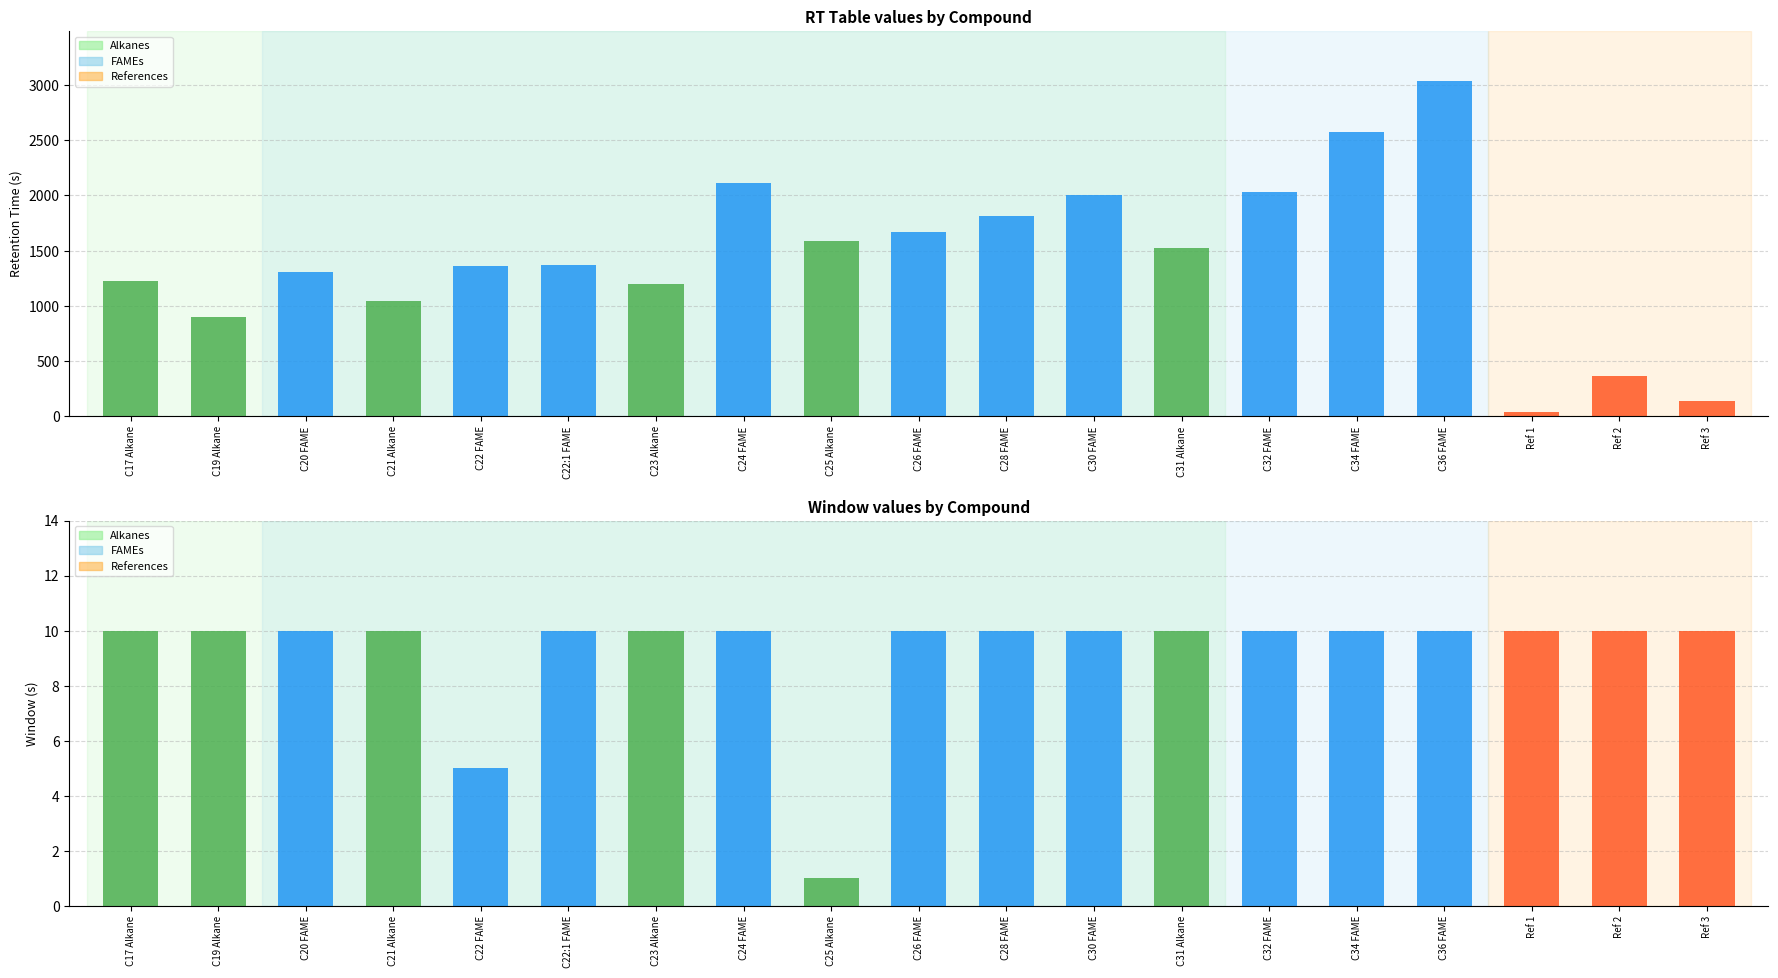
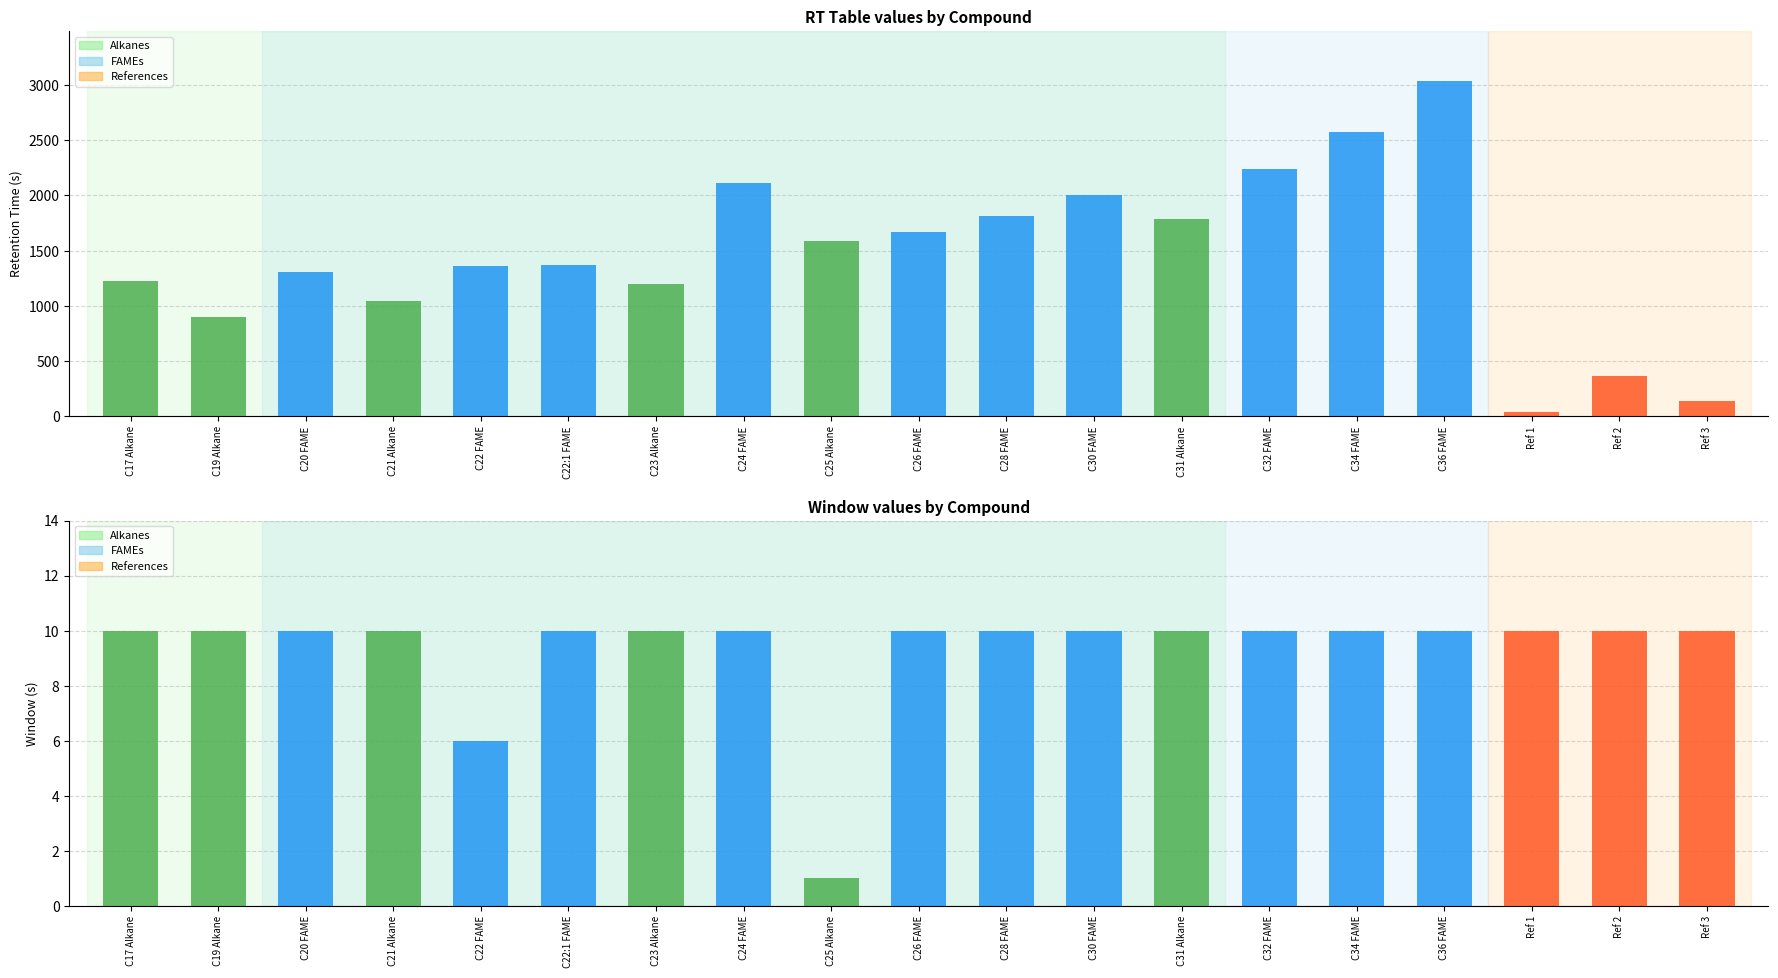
RT Table values by Compound, C31 Alkane: 1520 -> 1790
RT Table values by Compound, C32 FAME: 2030 -> 2240
Window values by Compound, C22 FAME: 5 -> 6
